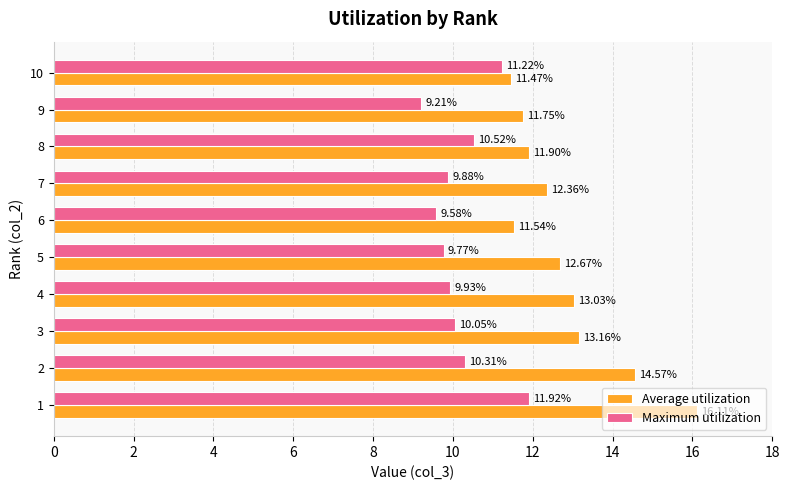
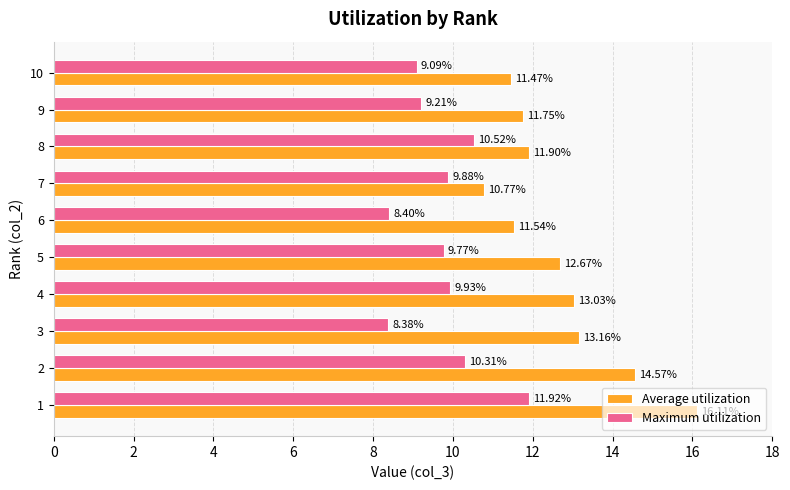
Maximum utilization, 10: 11.22% -> 9.09%
Average utilization, 7: 12.36% -> 10.77%
Maximum utilization, 6: 9.58% -> 8.40%
Maximum utilization, 3: 10.05% -> 8.38%
